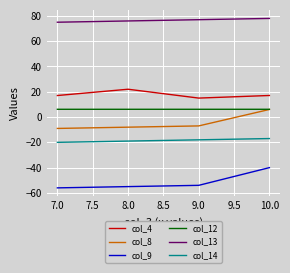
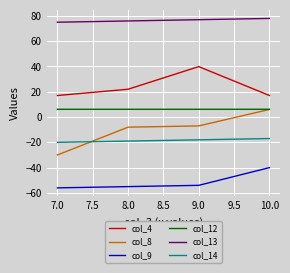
col_8, 7.0: -9 -> -30
col_4, 9.0: 15 -> 40
